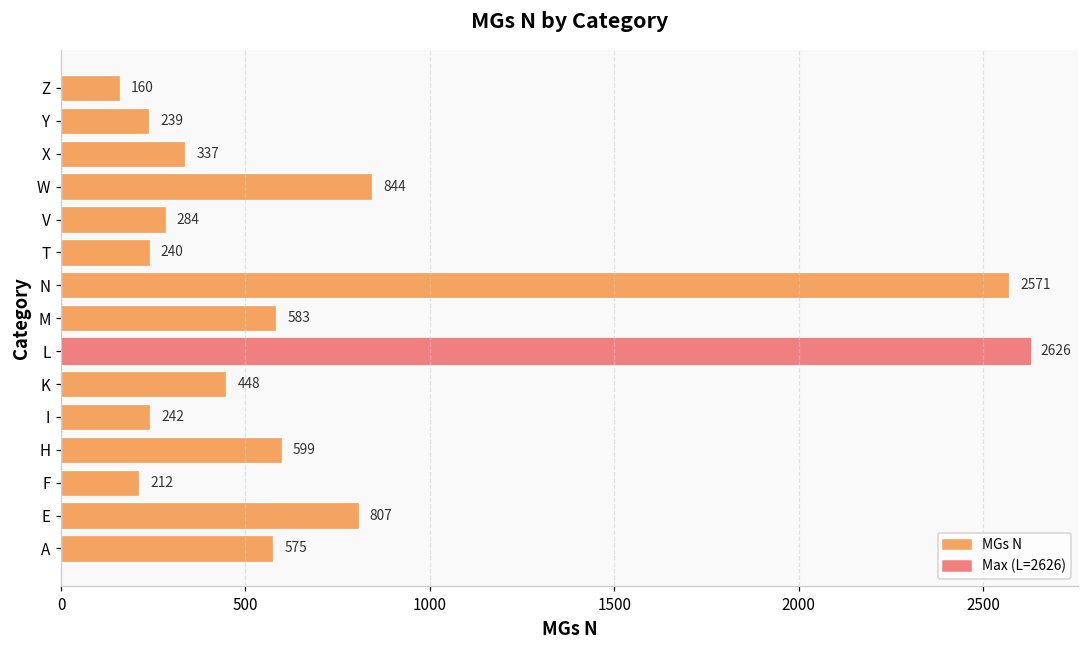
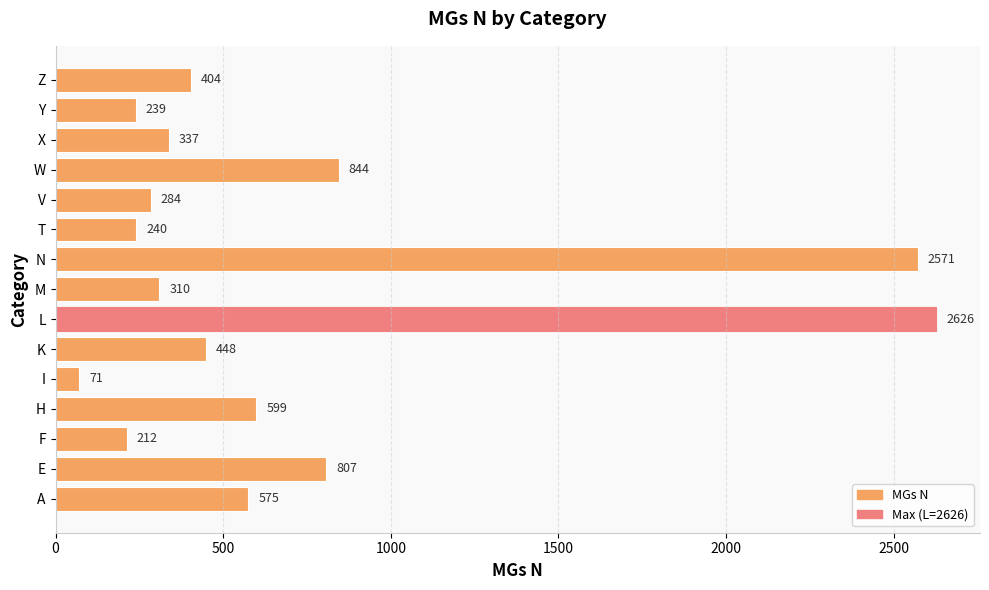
Z: 160 -> 404
M: 583 -> 310
I: 242 -> 71
